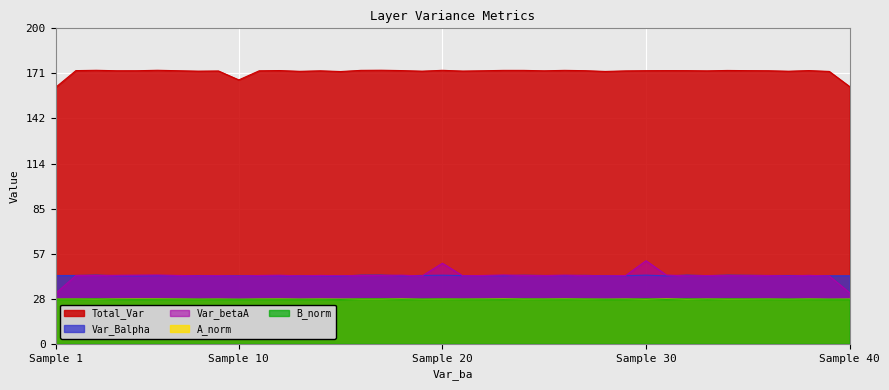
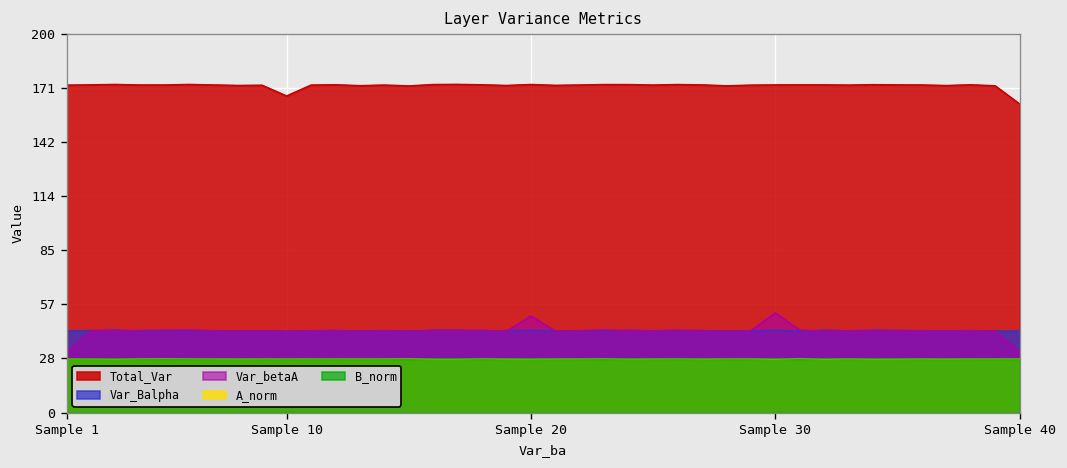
Total_Var, Sample 1: 163 -> 173
